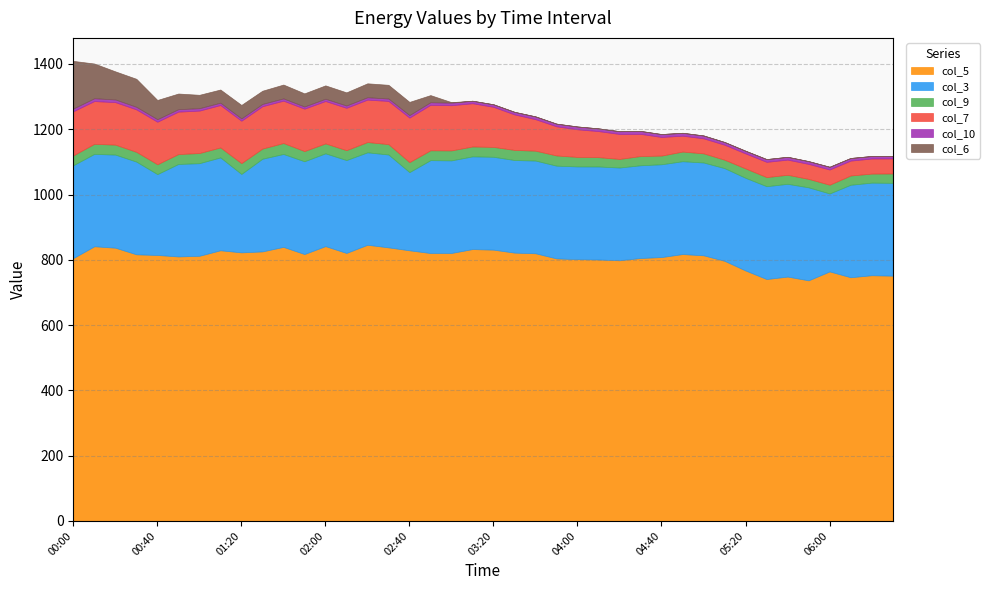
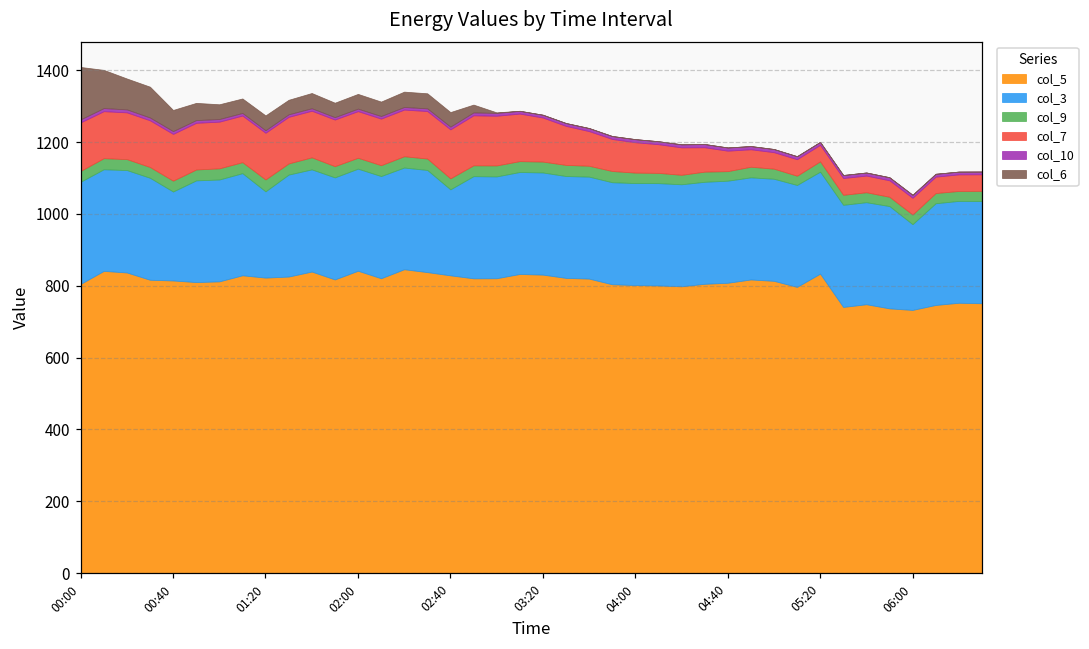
col_5, 05:20: 770 -> 830
col_5, 06:00: 760 -> 730
